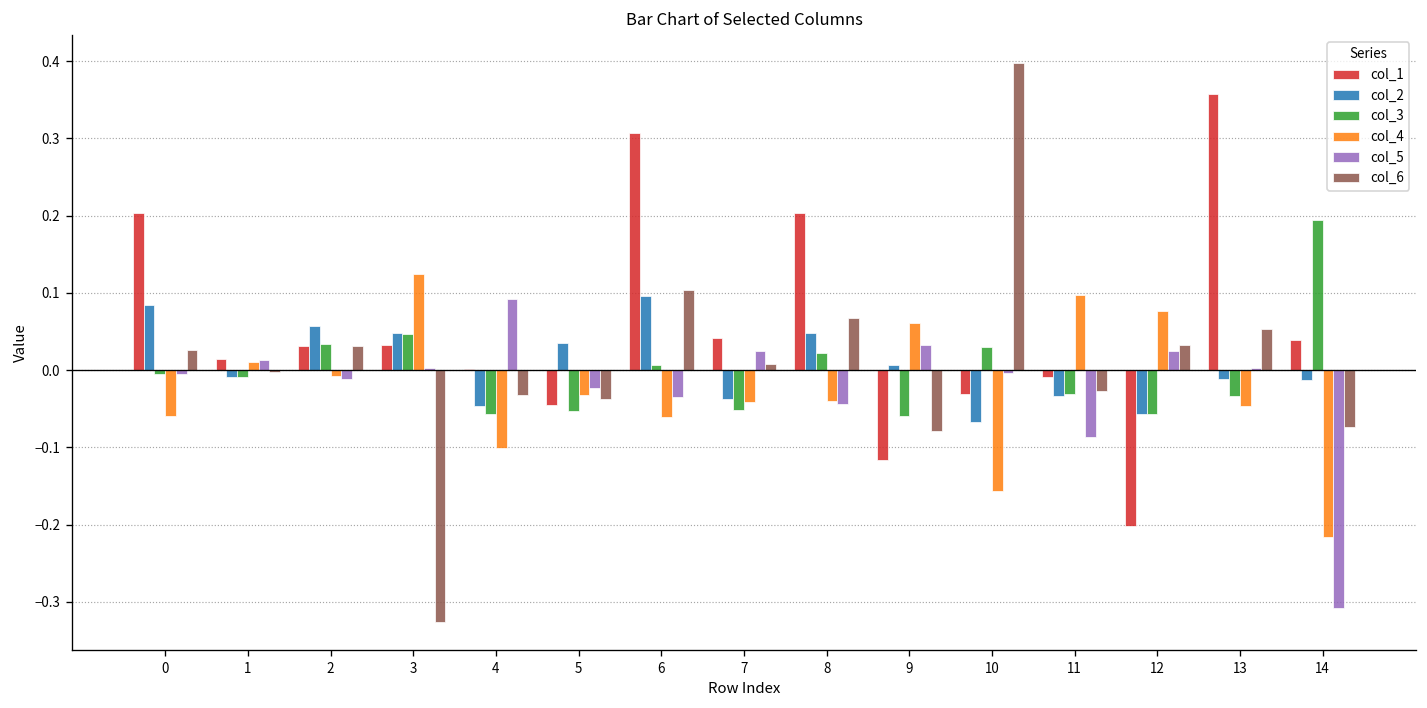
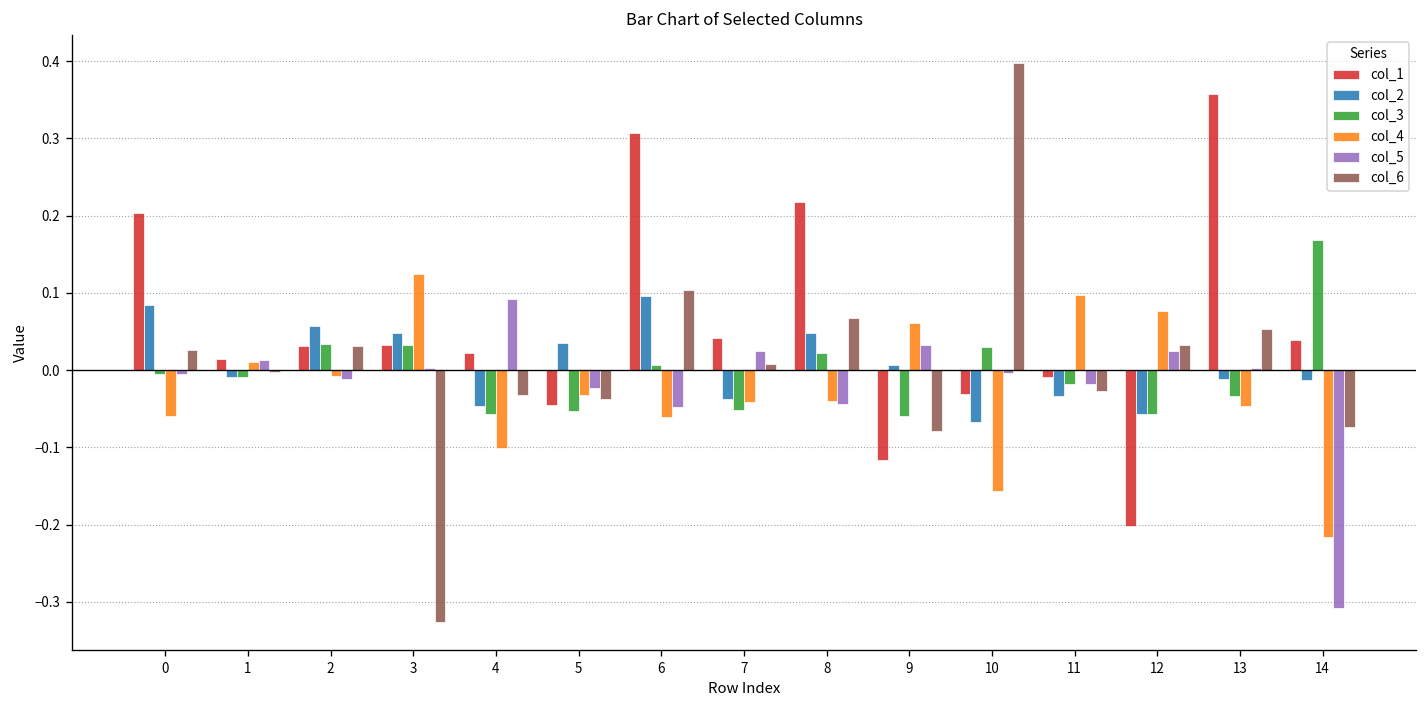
col_3, 3: 0.05 -> 0.03
col_1, 4: 0.00 -> 0.02
col_5, 6: -0.04 -> -0.05
col_1, 8: 0.20 -> 0.22
col_3, 11: -0.03 -> -0.02
col_5, 11: -0.09 -> -0.02
col_3, 14: 0.19 -> 0.17
